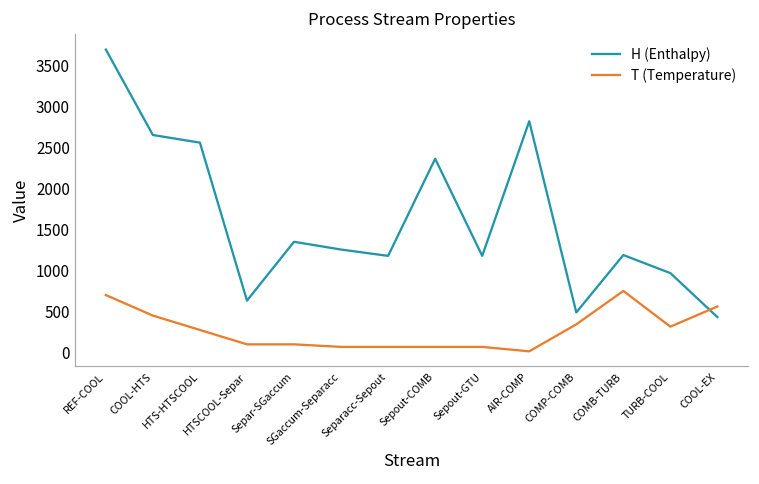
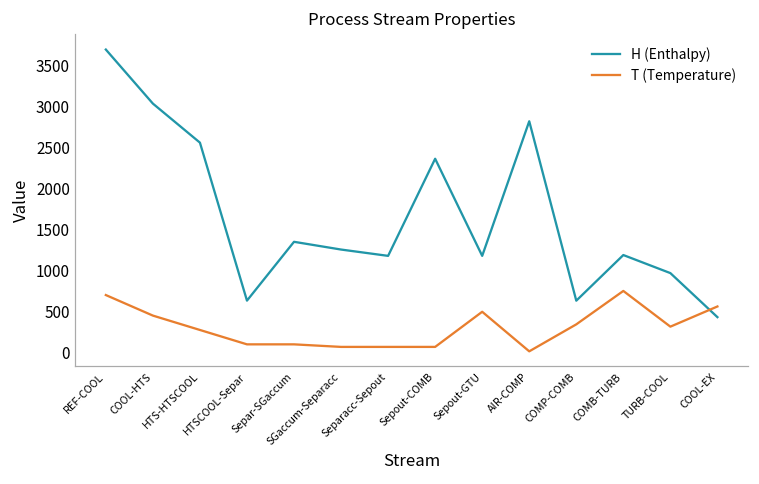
H (Enthalpy), COOL-HTS: 2600 -> 3000
T (Temperature), Sepout-GTU: 100 -> 500
H (Enthalpy), COMP-COMB: 500 -> 600
